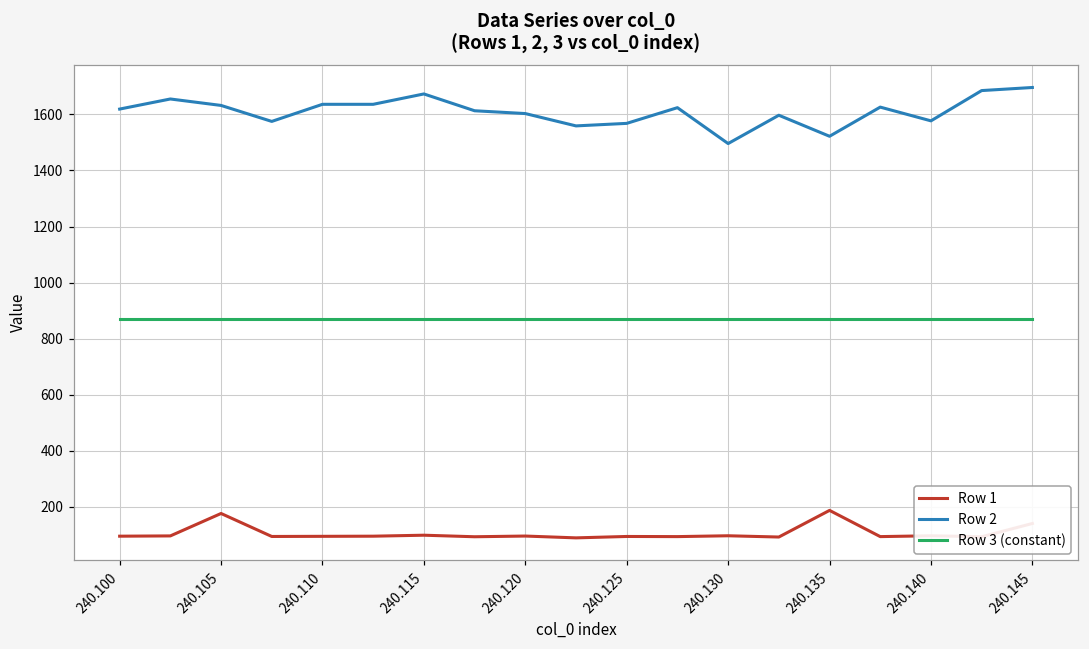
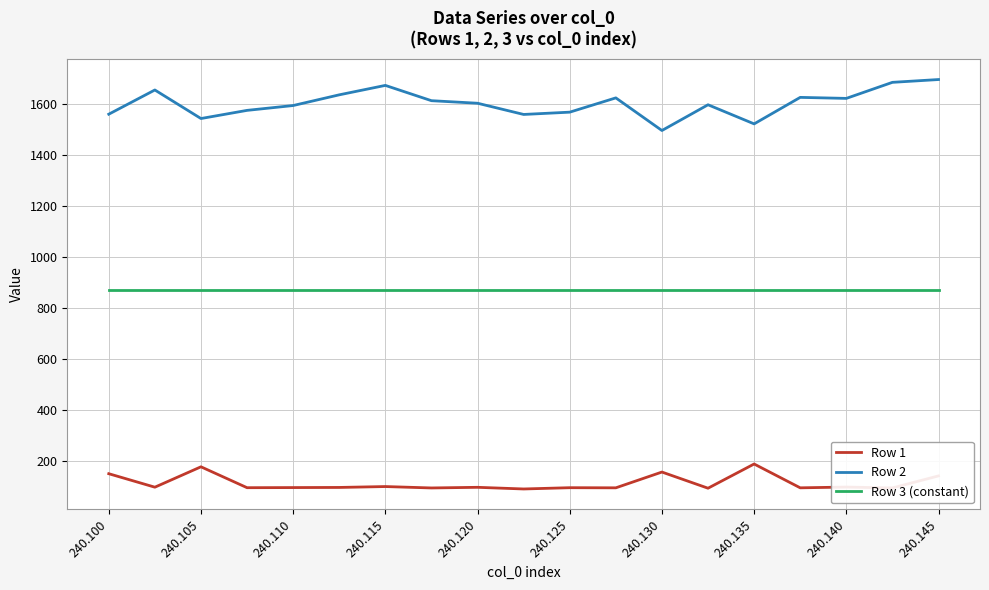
Row 1, 240.100: 100 -> 150
Row 2, 240.100: 1620 -> 1560
Row 2, 240.105: 1630 -> 1540
Row 2, 240.110: 1640 -> 1590
Row 1, 240.130: 100 -> 160
Row 2, 240.140: 1580 -> 1620
